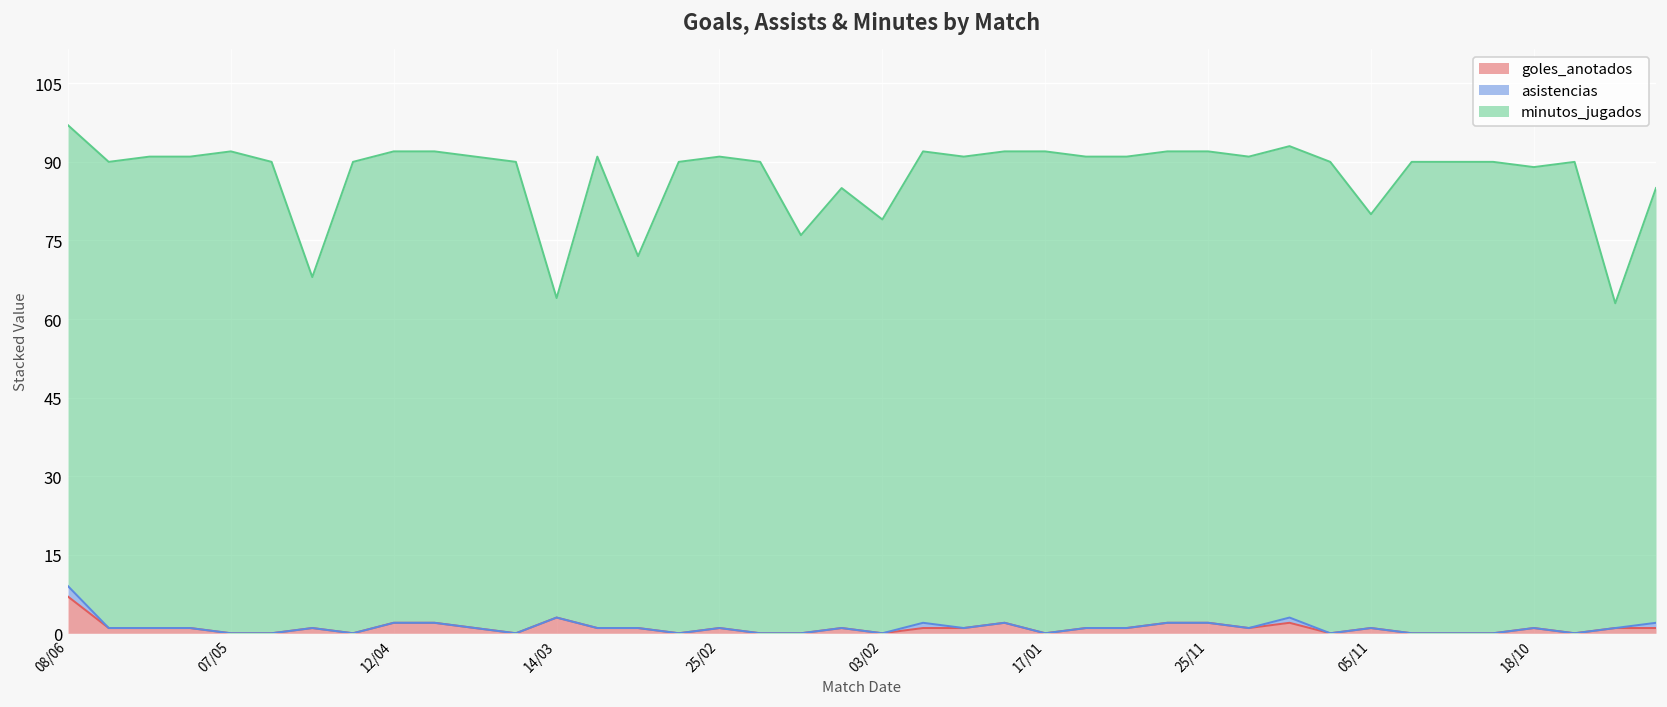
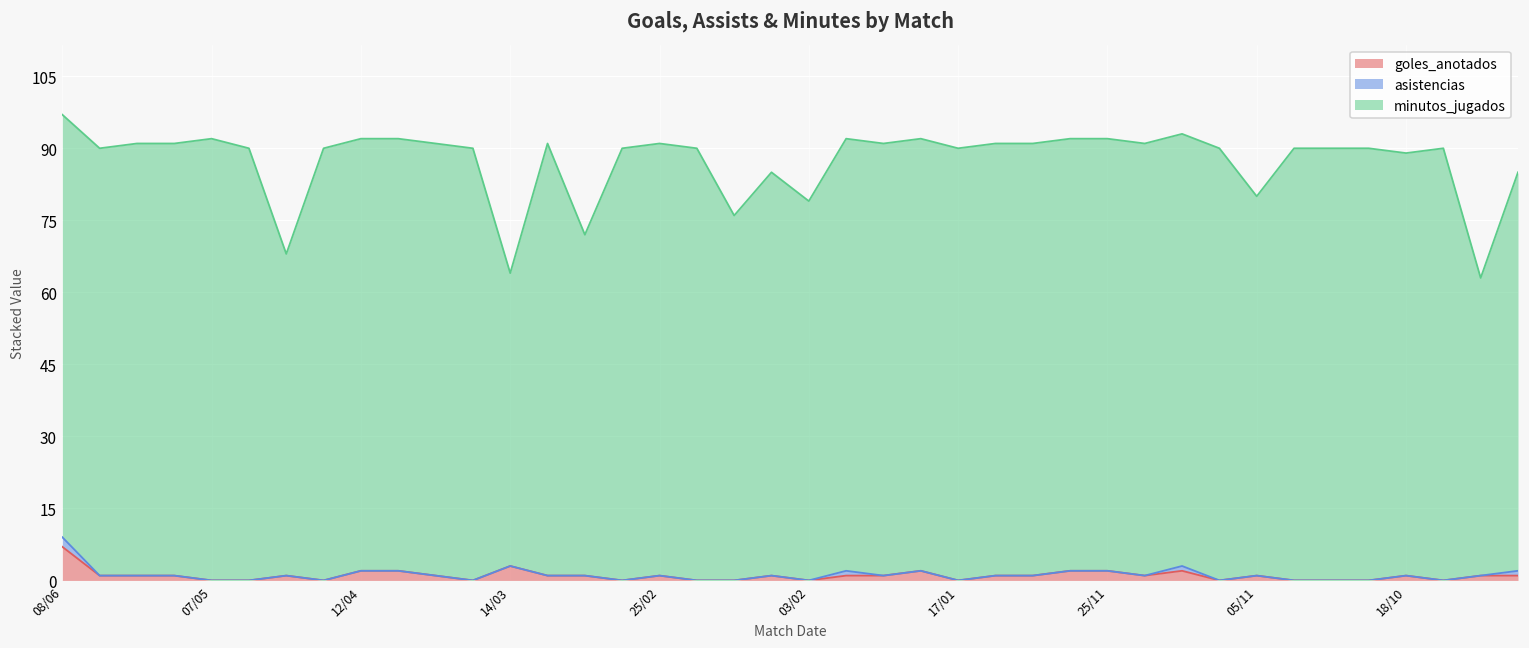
minutos_jugados, 17/01: 92 -> 90
